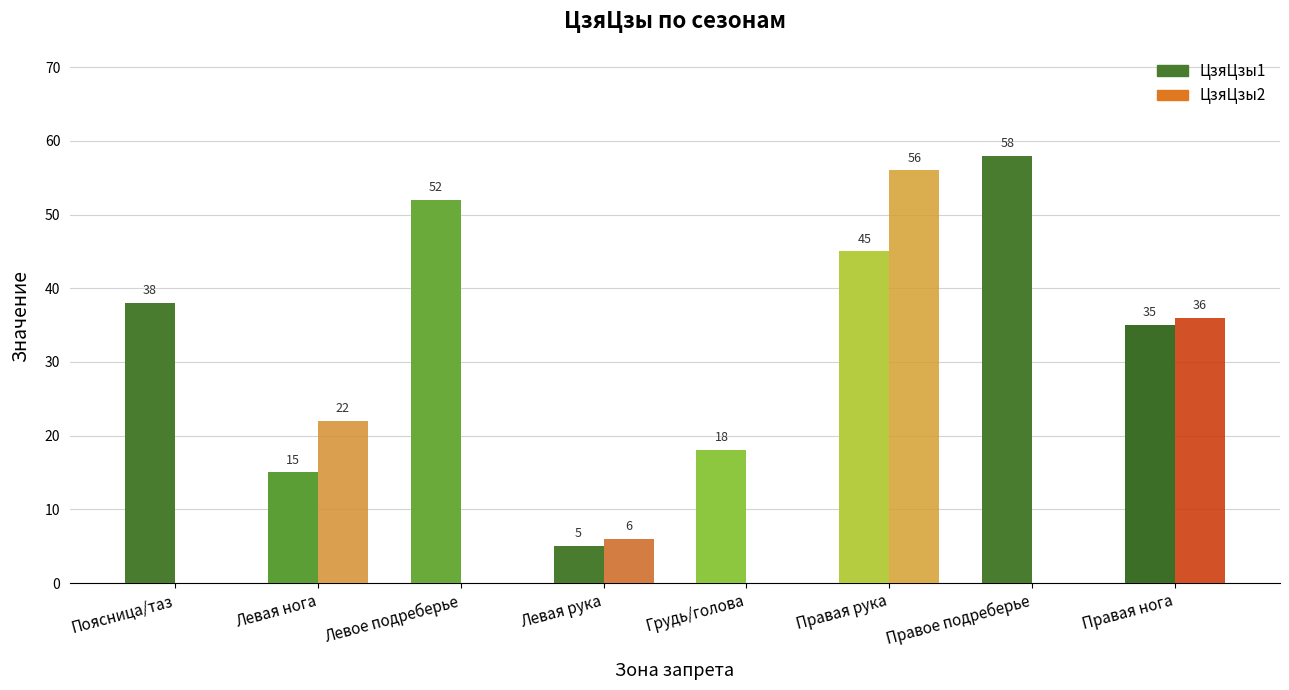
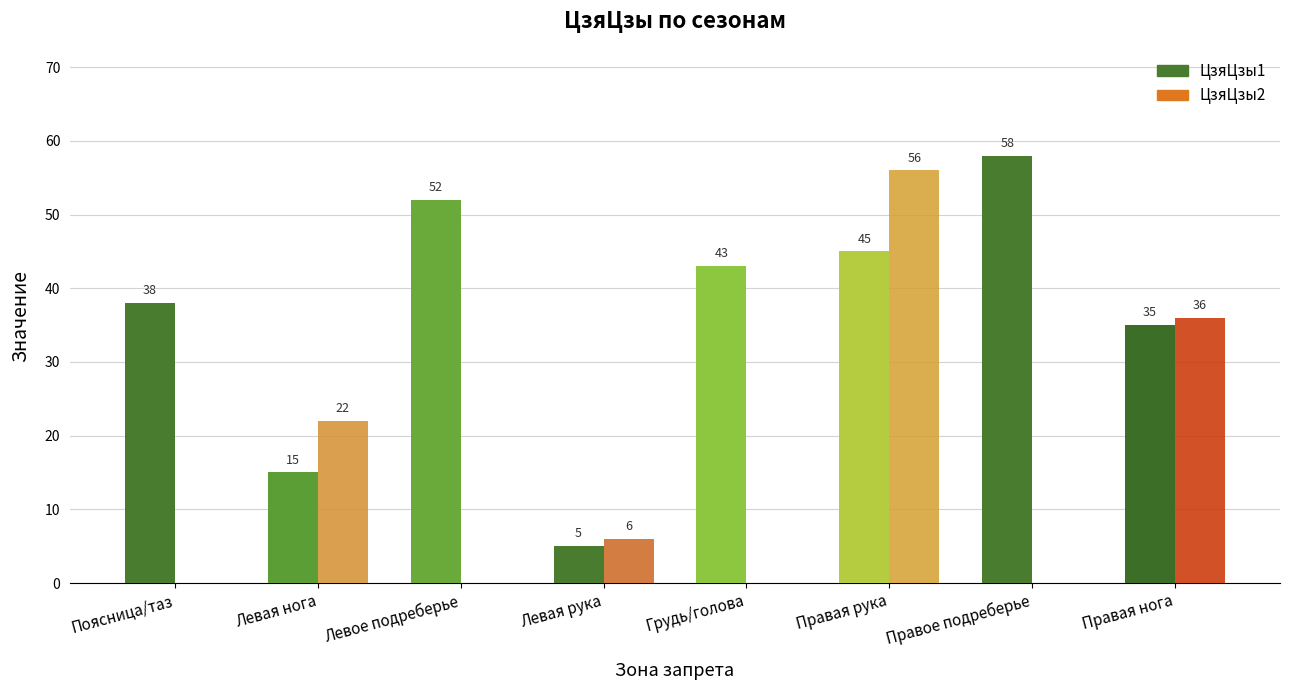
ЦзяЦзы1, Грудь/голова: 18 -> 43
